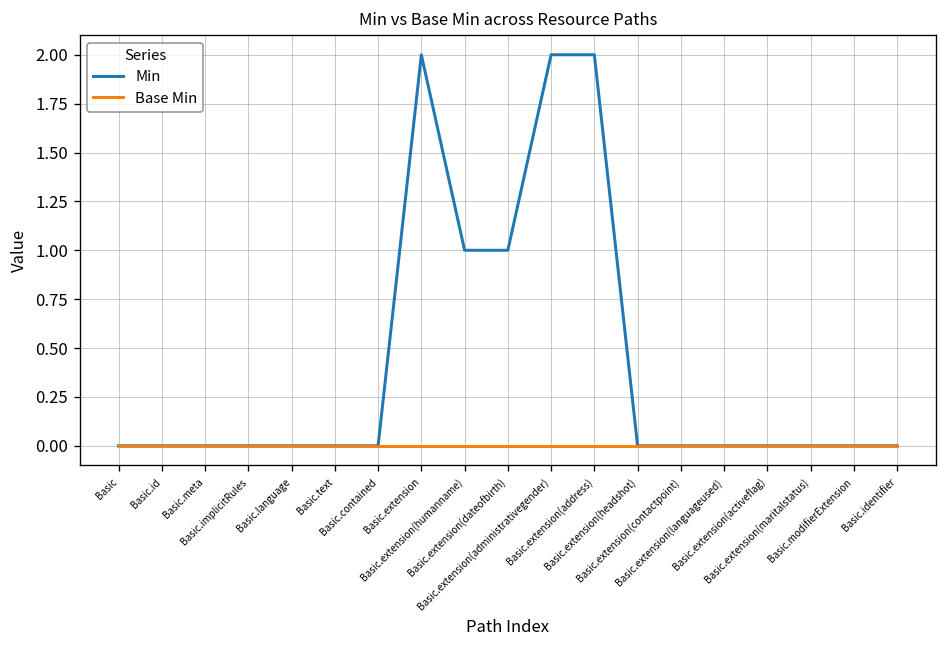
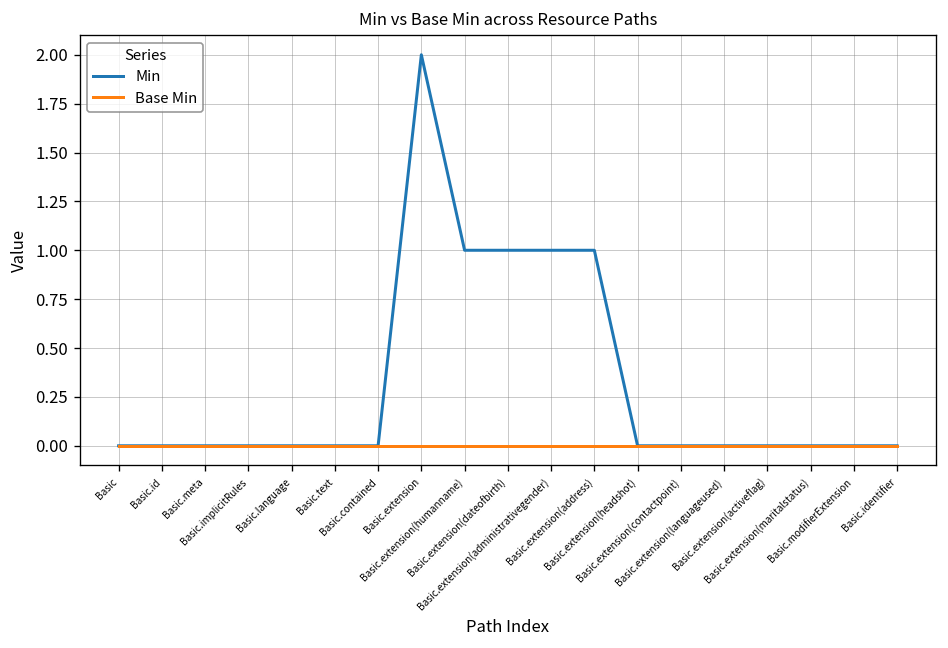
Min, Basic.extension(administrativegender): 2 -> 1
Min, Basic.extension(address): 2 -> 1
